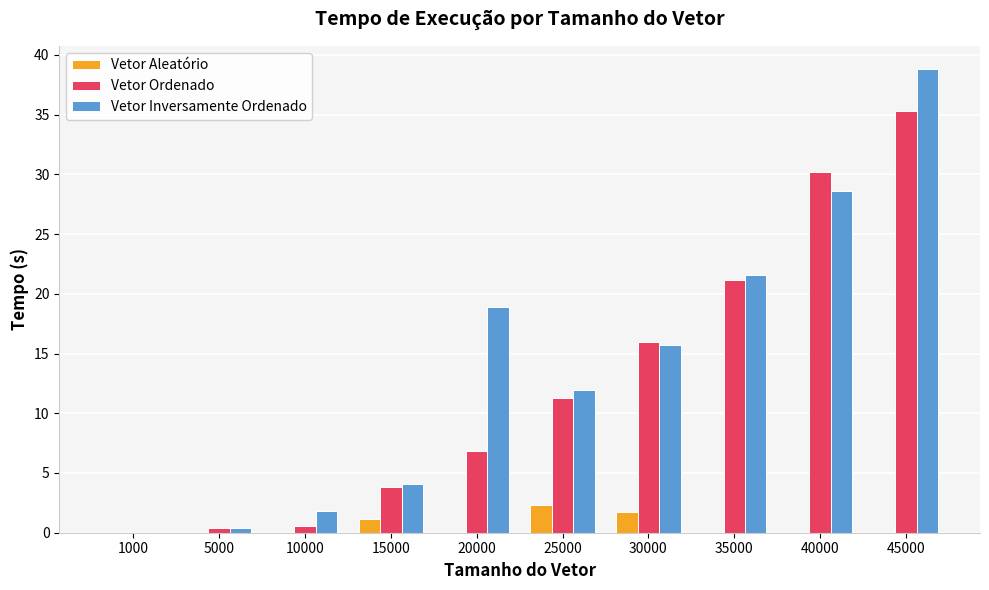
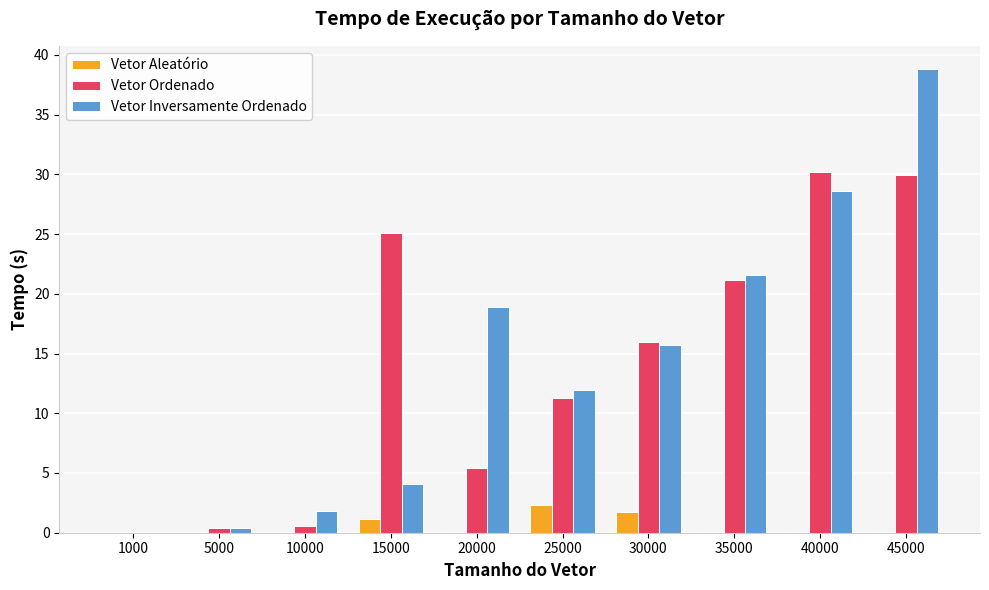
Vetor Ordenado, 15000: 3.8 -> 25.1
Vetor Ordenado, 20000: 6.8 -> 5.4
Vetor Ordenado, 45000: 35.3 -> 29.9
